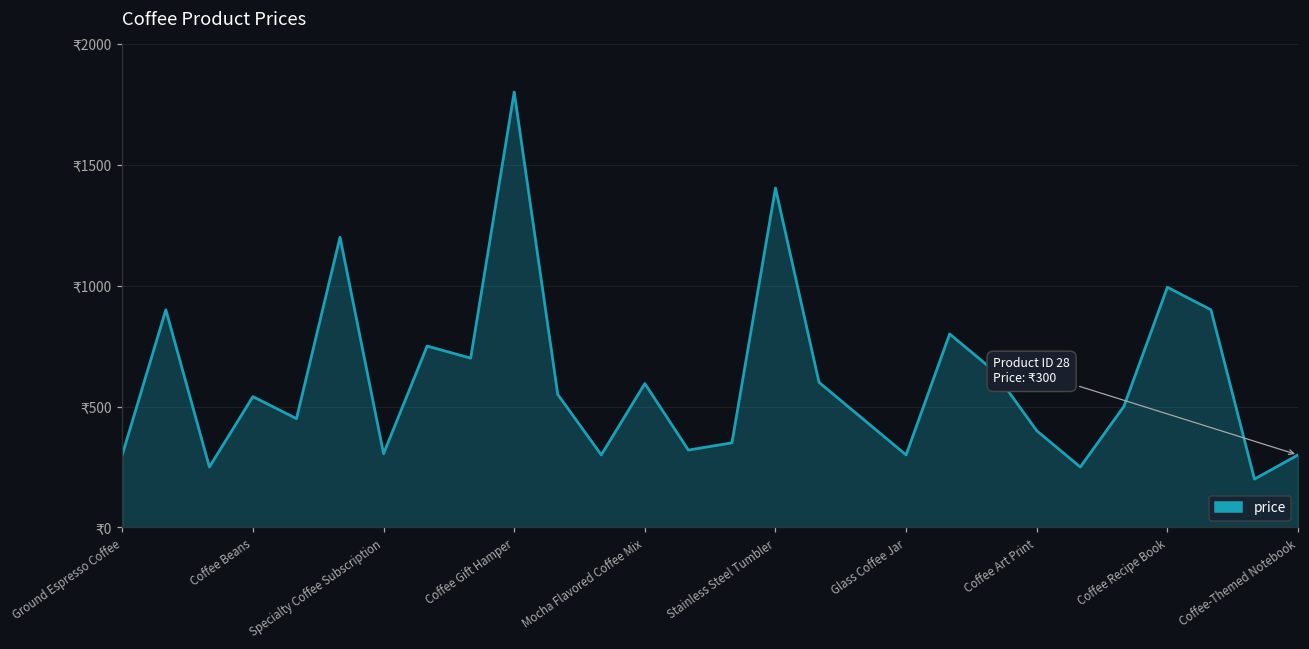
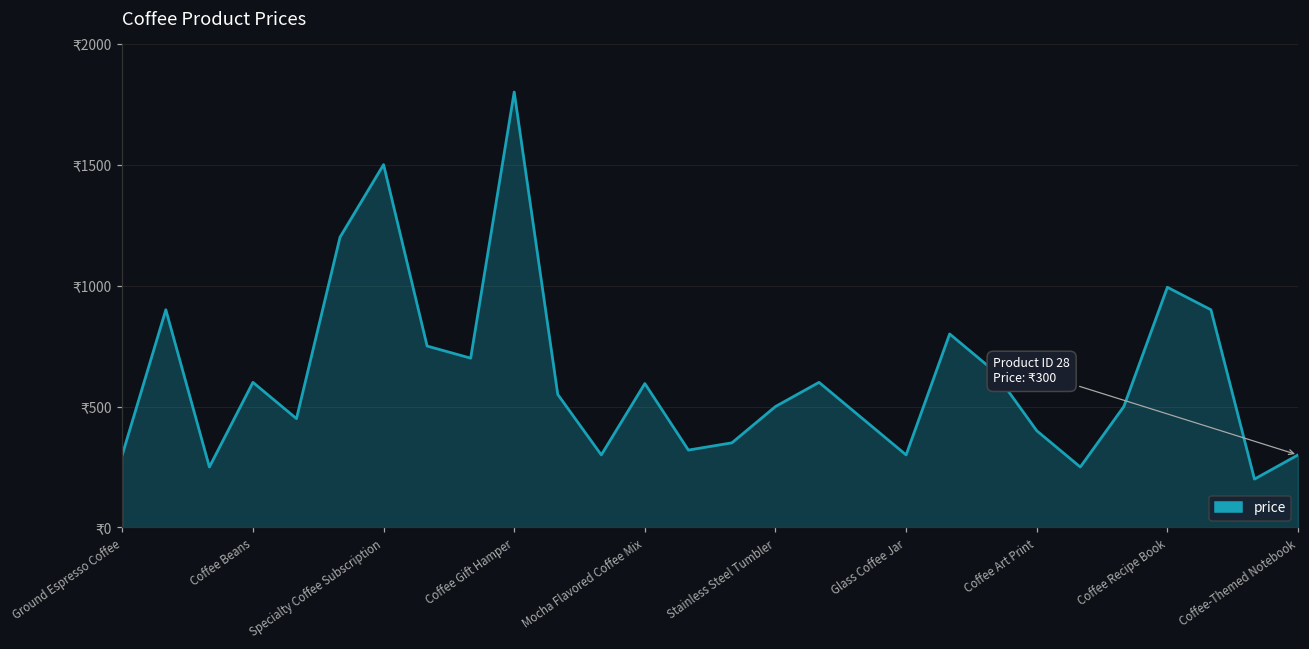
Coffee Beans: ₹540 -> ₹600
Specialty Coffee Subscription: ₹310 -> ₹1500
Stainless Steel Tumbler: ₹1400 -> ₹500
